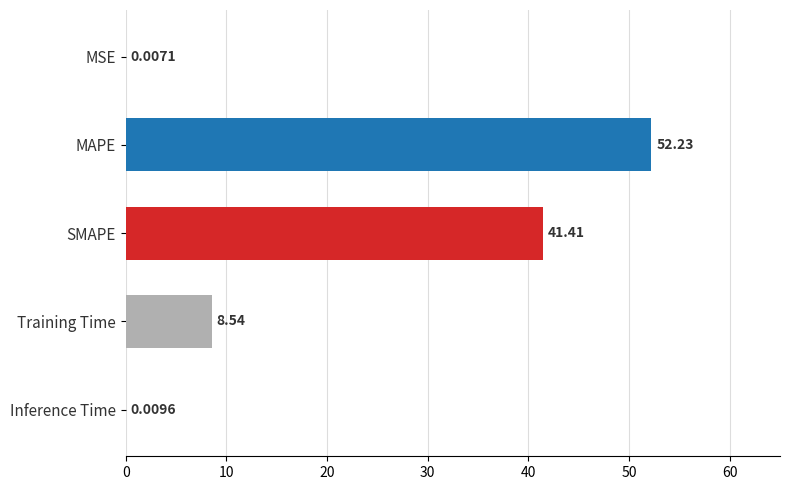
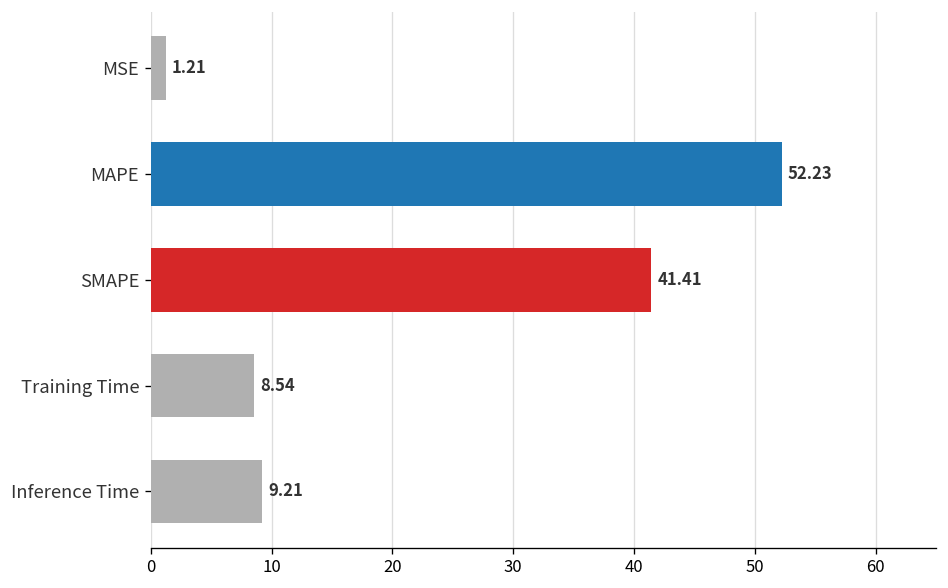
MSE: 0.0071 -> 1.21
Inference Time: 0.0096 -> 9.21
